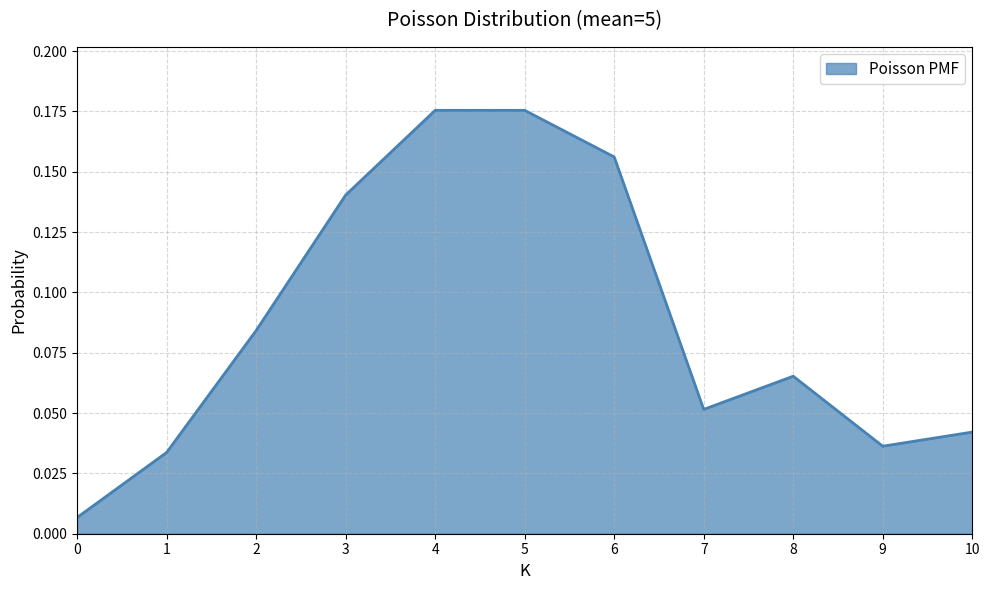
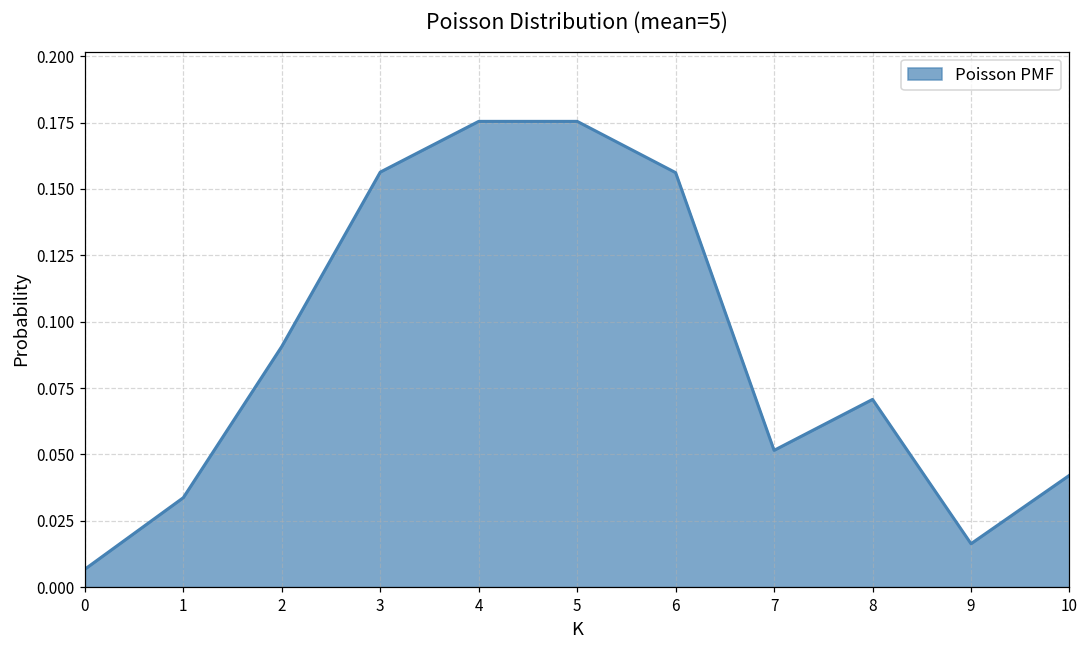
2: 0.084 -> 0.091
3: 0.140 -> 0.156
8: 0.065 -> 0.071
9: 0.036 -> 0.016
